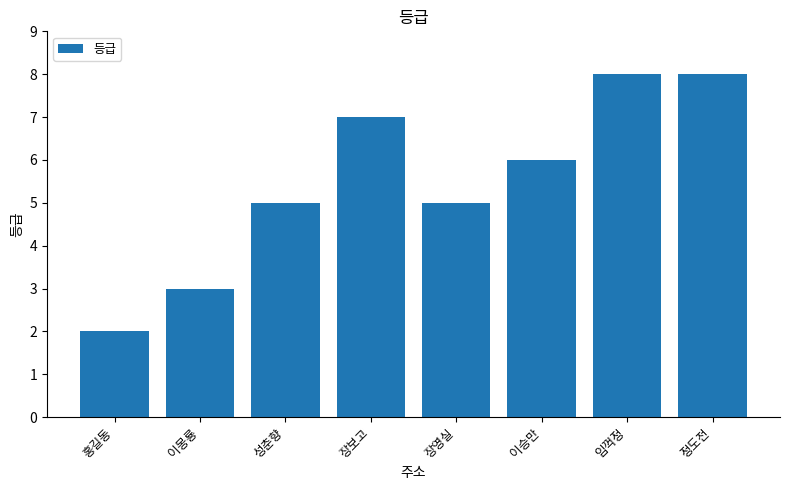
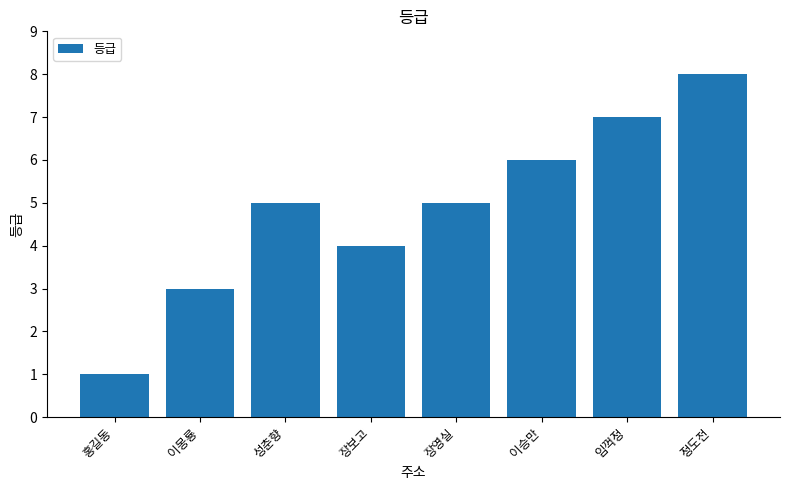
홍길동: 2 -> 1
장보고: 7 -> 4
임꺽정: 8 -> 7
